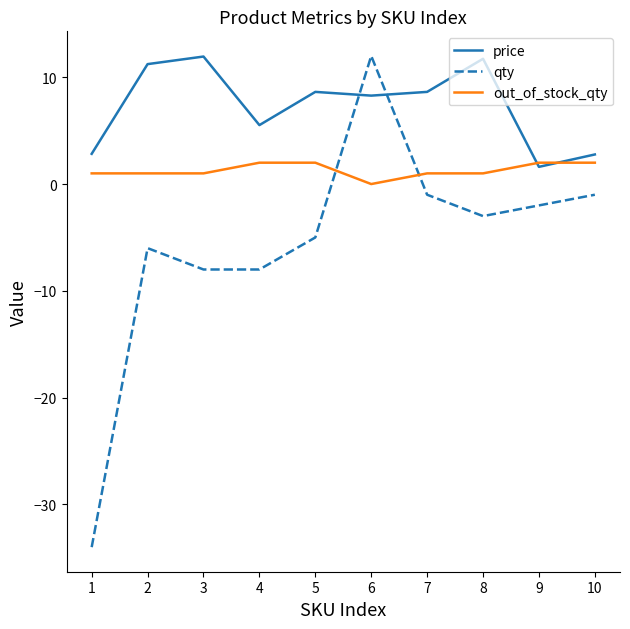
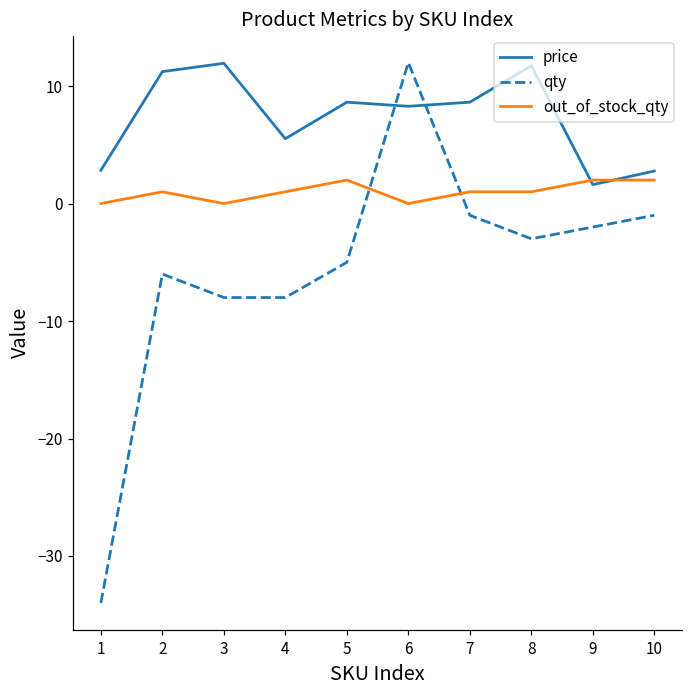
out_of_stock_qty, 1: 1 -> 0
out_of_stock_qty, 3: 1 -> 0
out_of_stock_qty, 4: 2 -> 1
